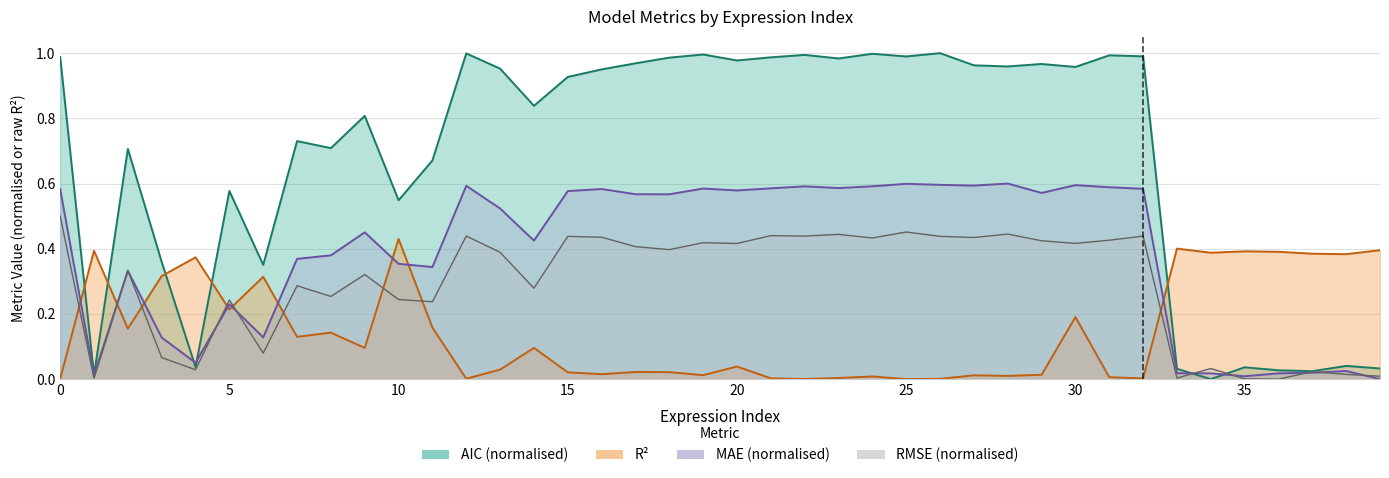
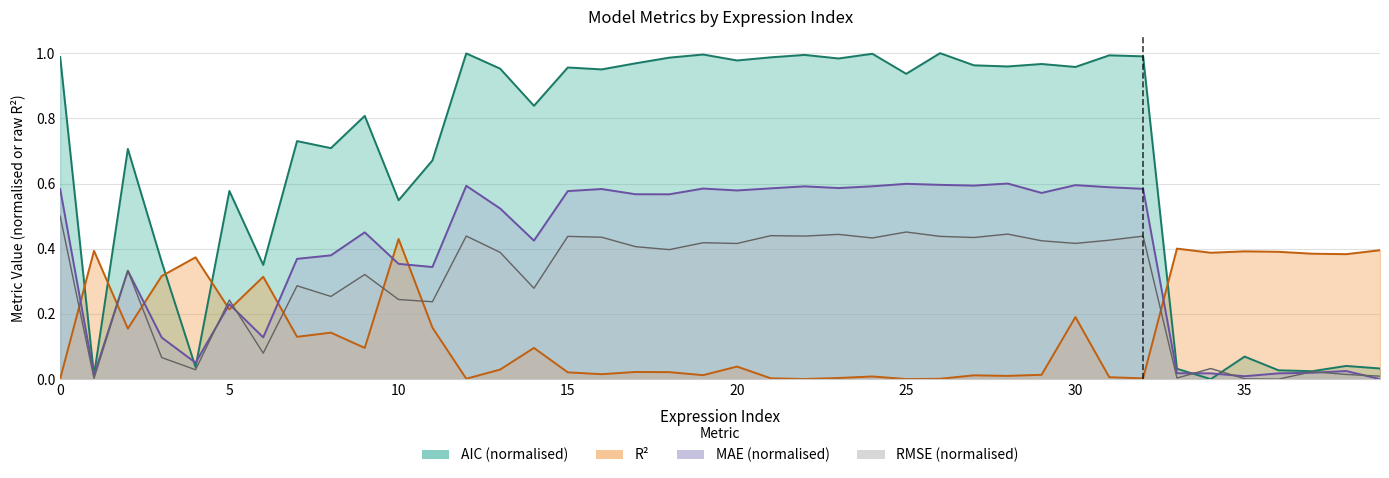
AIC (normalised), 15: 0.93 -> 0.96
AIC (normalised), 25: 0.99 -> 0.94
AIC (normalised), 35: 0.04 -> 0.07
